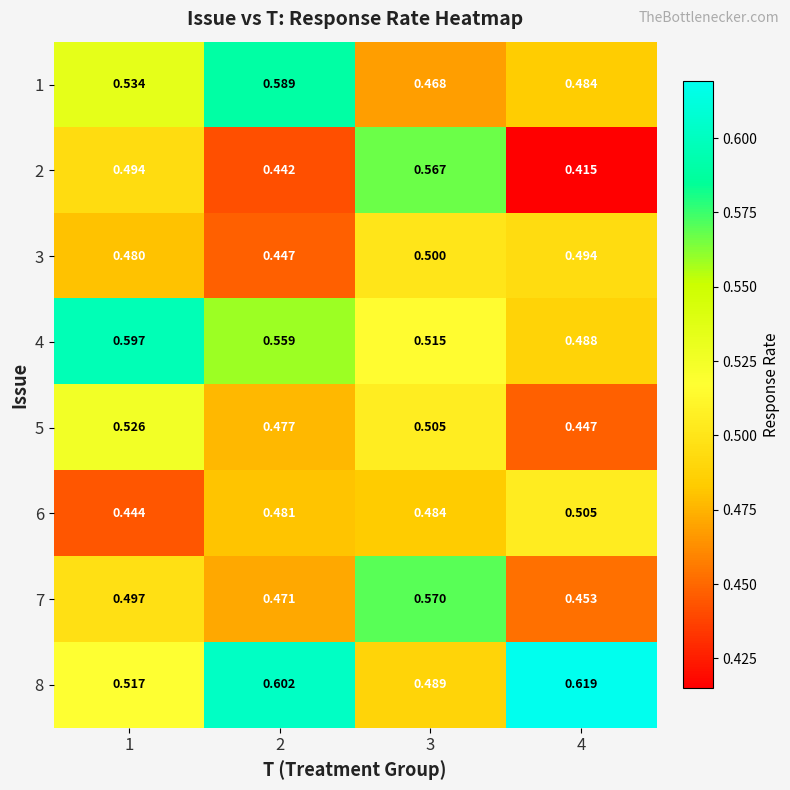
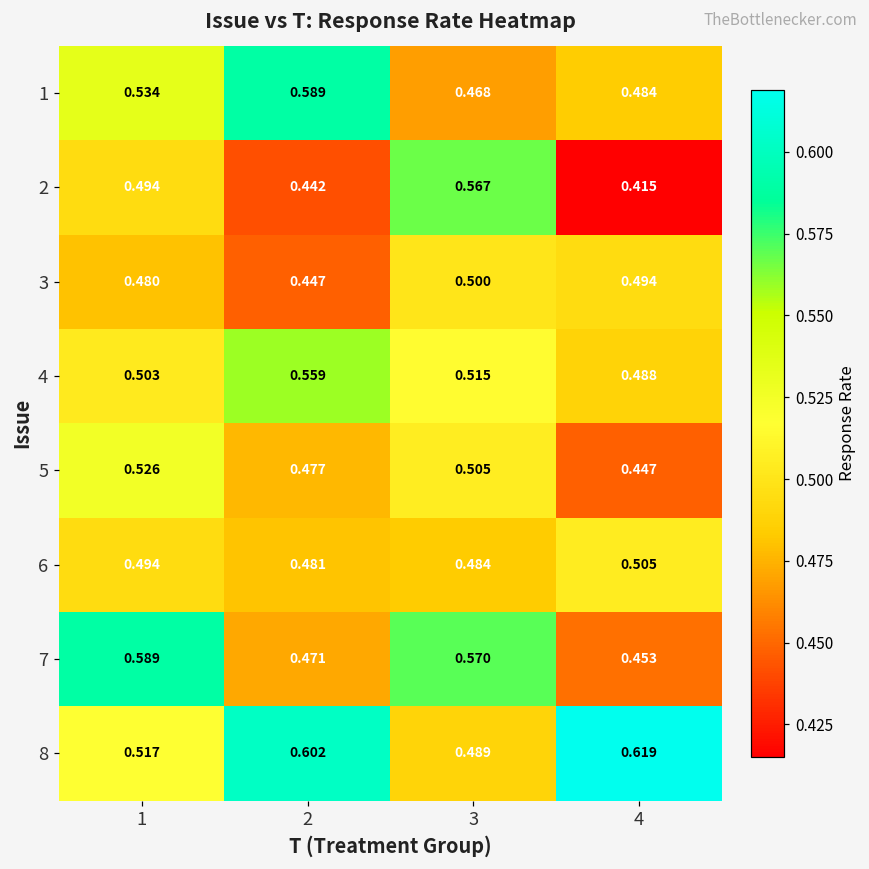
4, 1: 0.597 -> 0.503
6, 1: 0.444 -> 0.494
7, 1: 0.497 -> 0.589
